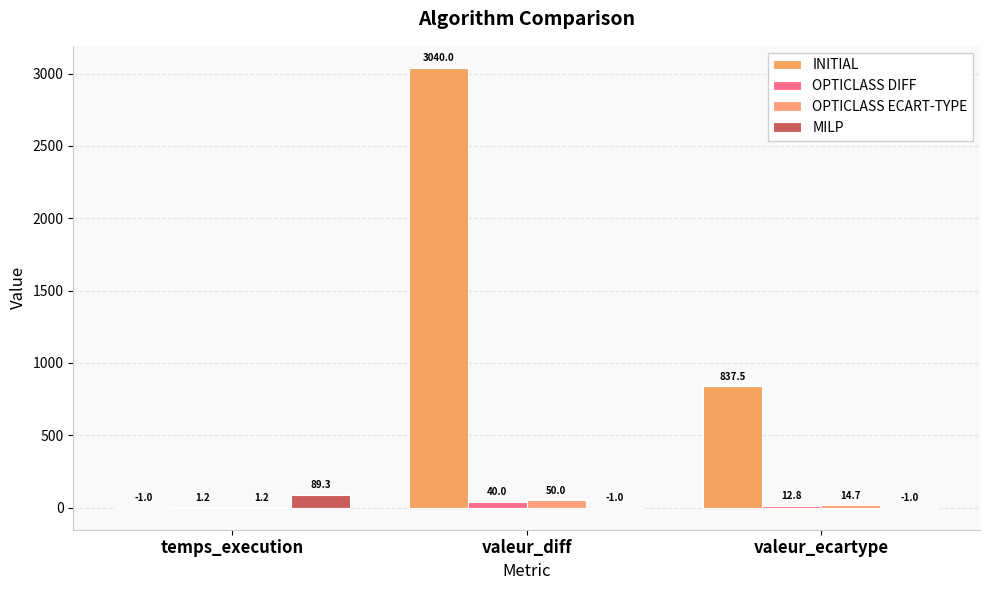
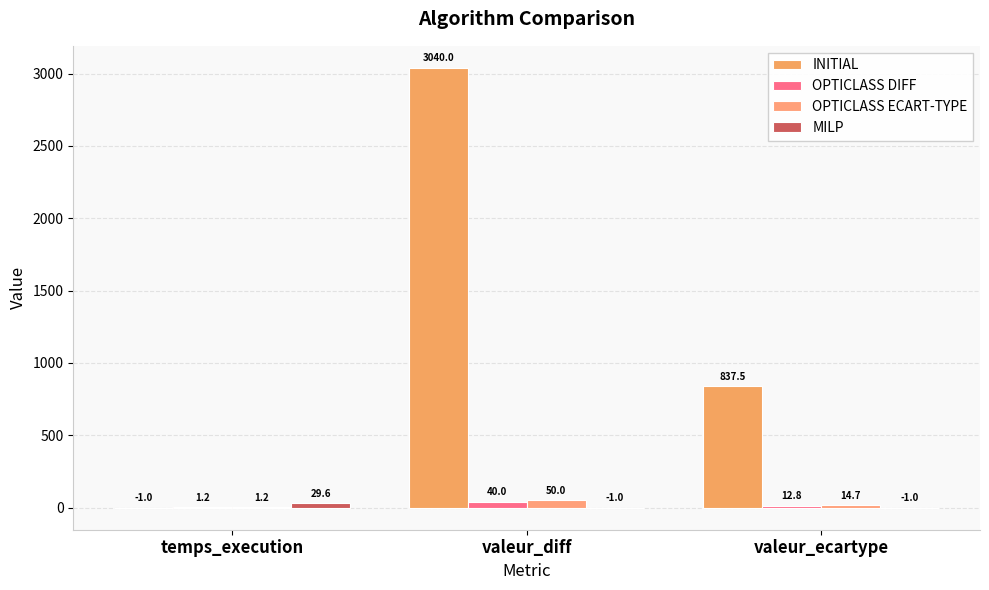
MILP, temps_execution: 89.3 -> 29.6
